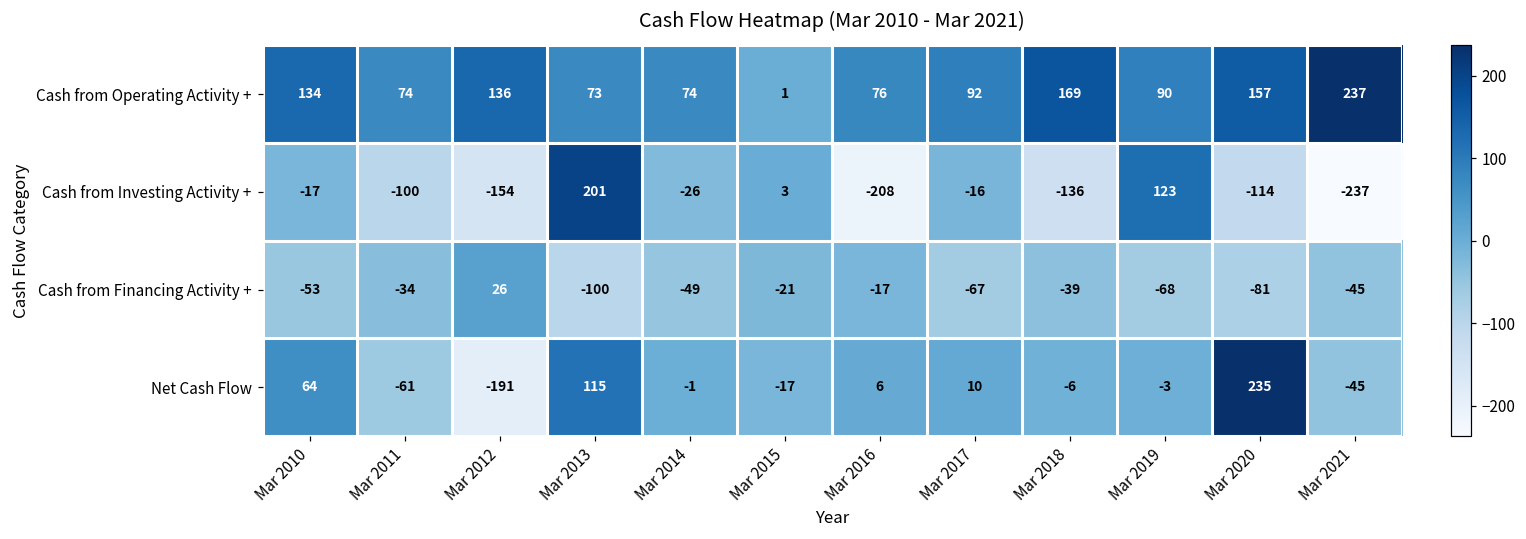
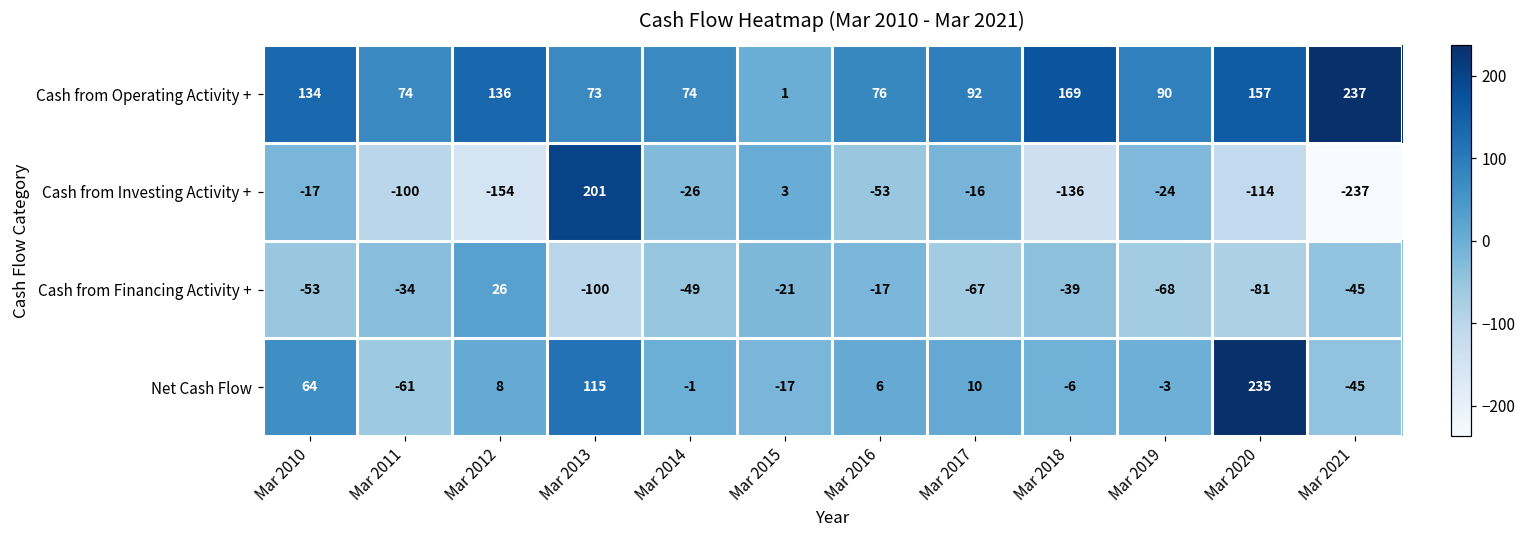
Cash from Investing Activity +, Mar 2016: -208 -> -53
Cash from Investing Activity +, Mar 2019: 123 -> -24
Net Cash Flow, Mar 2012: -191 -> 8
